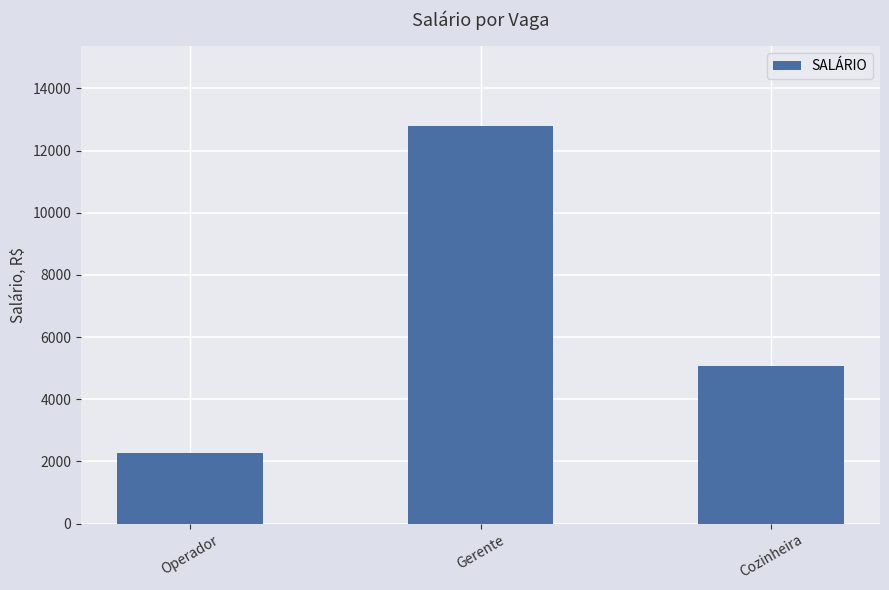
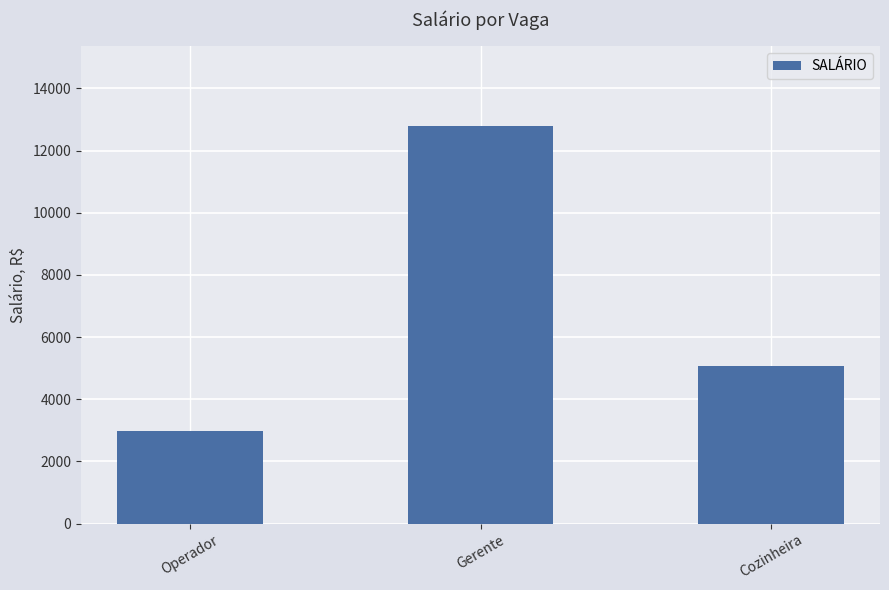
Operador: 2300 -> 3000
